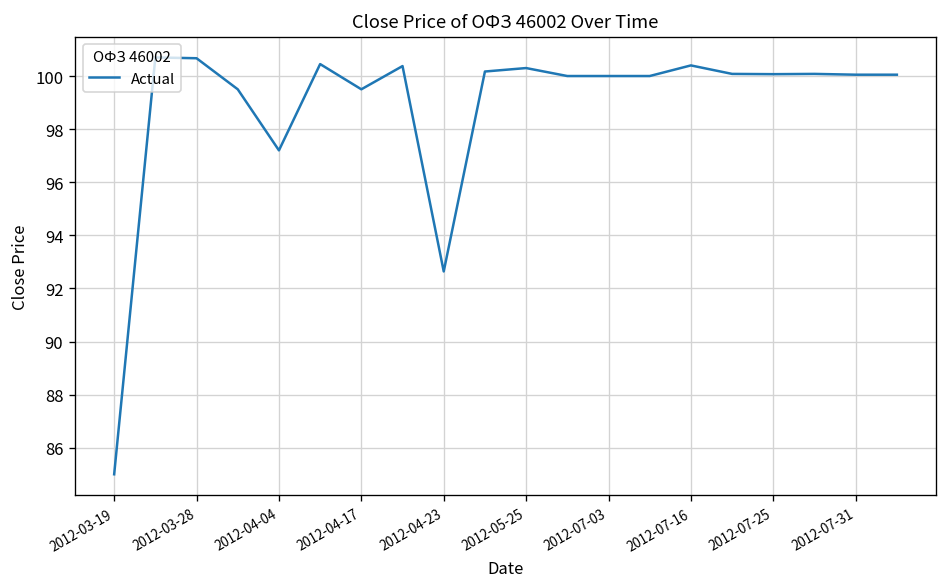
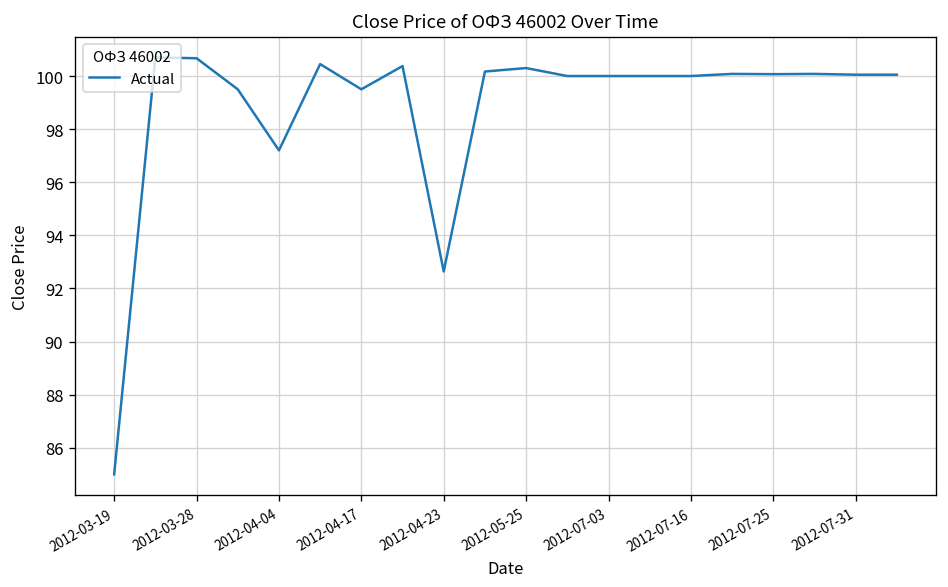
2012-07-16: 100.4 -> 100.0
